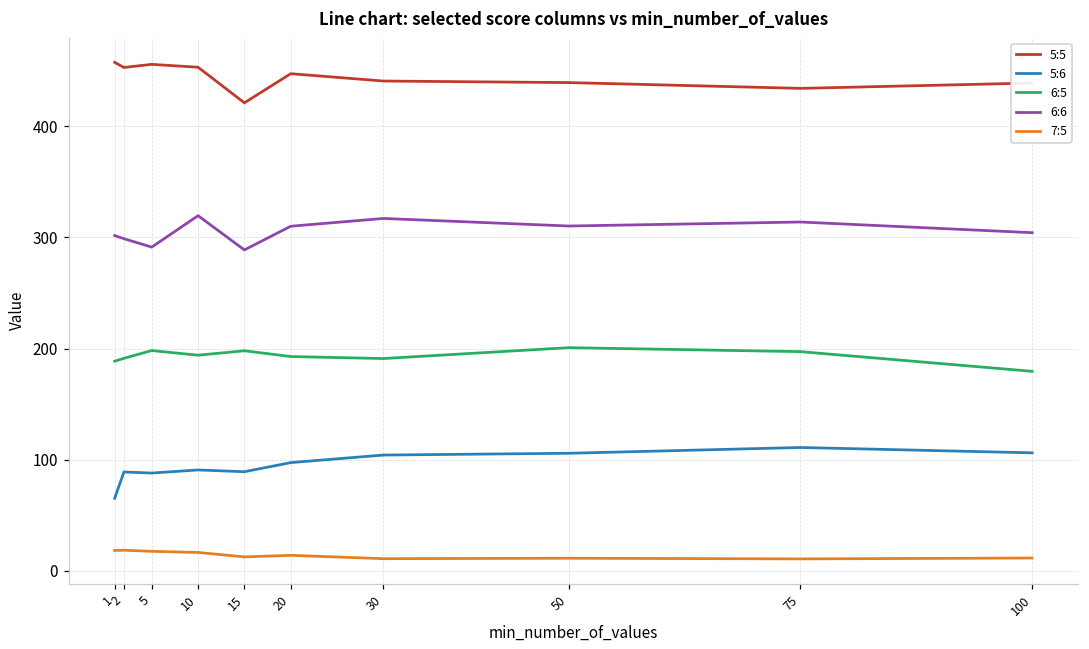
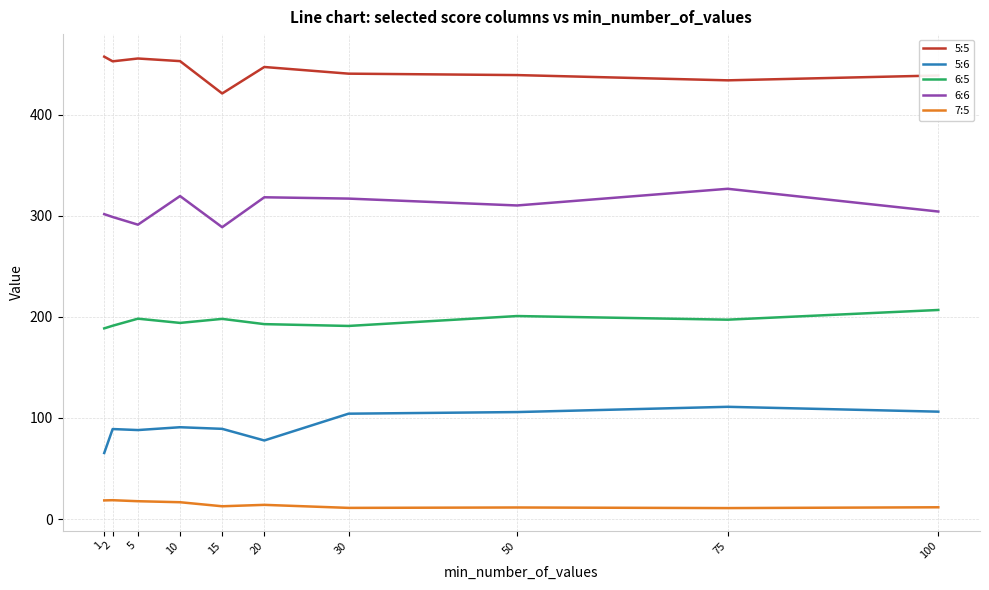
5:6, 20: 97 -> 78
6:6, 20: 310 -> 318
6:6, 75: 314 -> 327
6:5, 100: 180 -> 207
